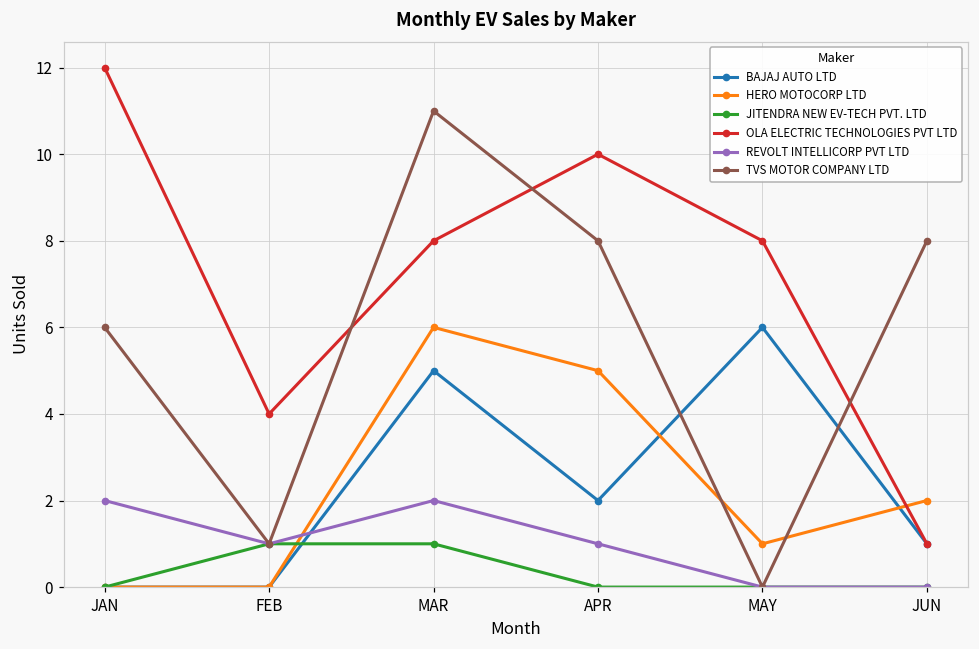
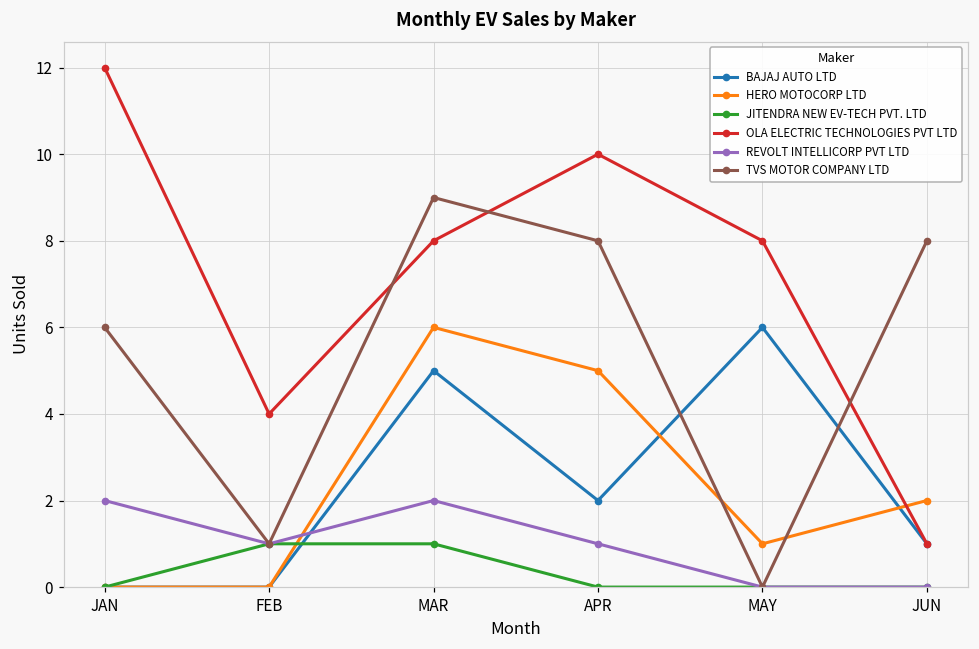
TVS MOTOR COMPANY LTD, MAR: 11 -> 9
